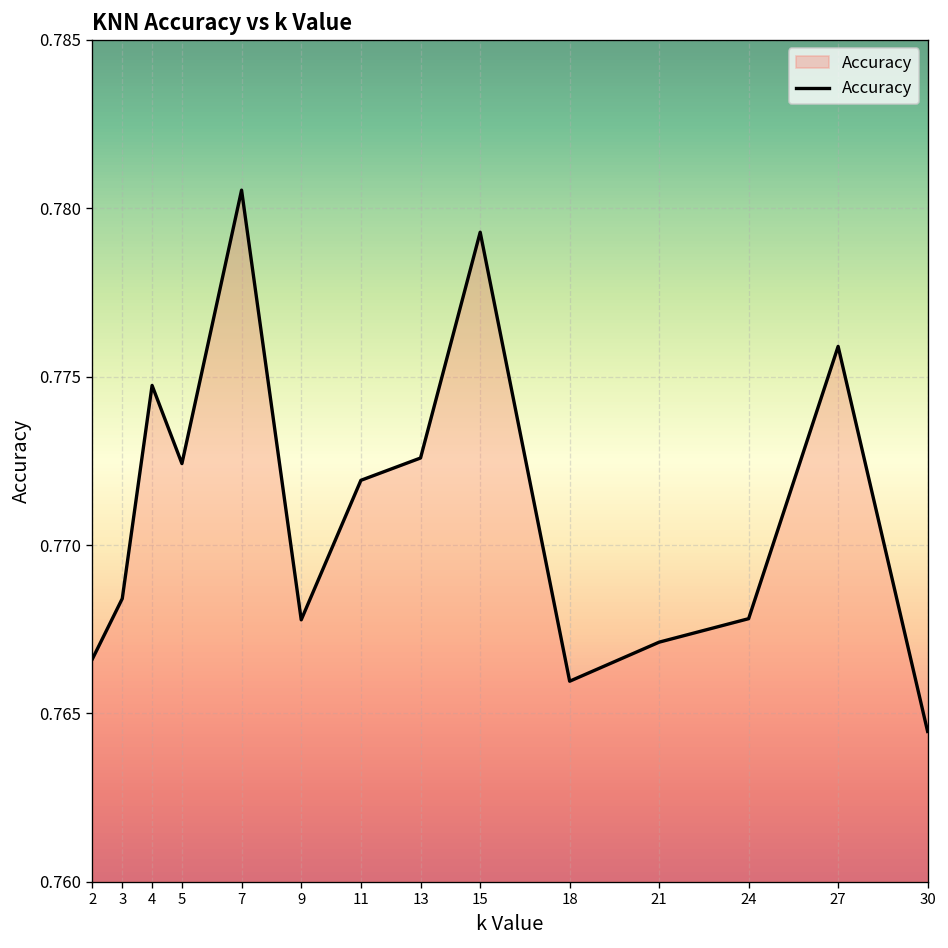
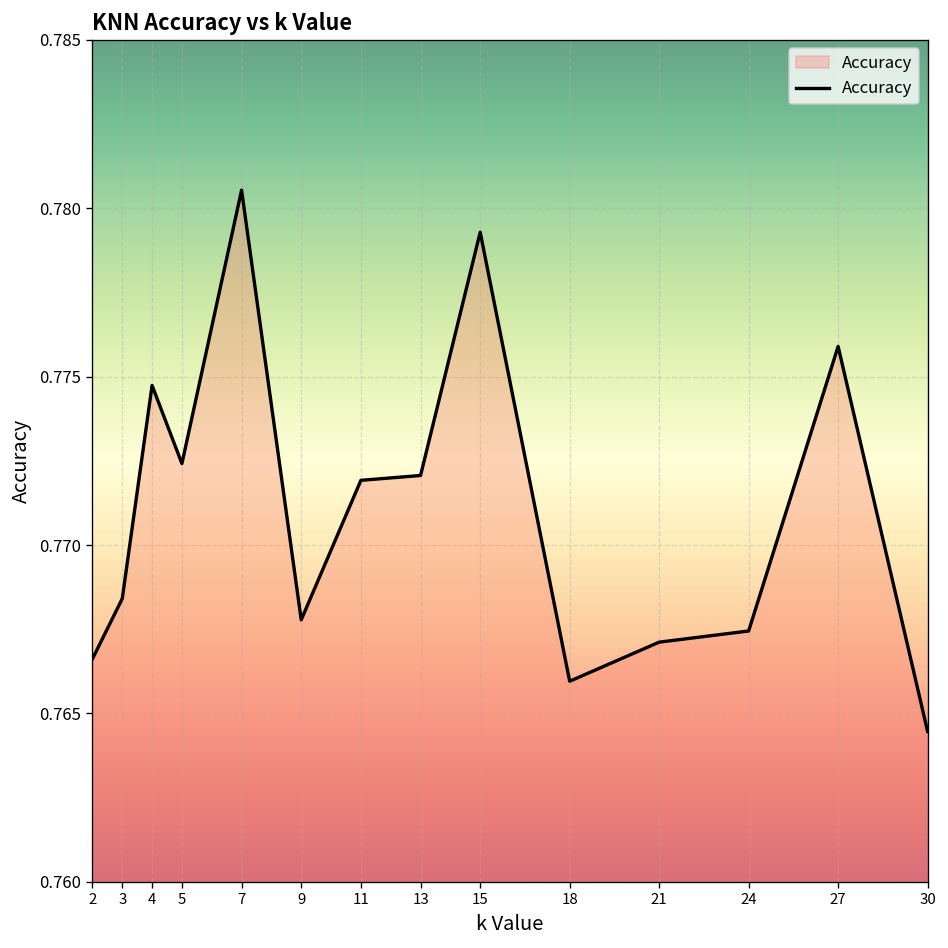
13: 0.7726 -> 0.7721
24: 0.7678 -> 0.7674
